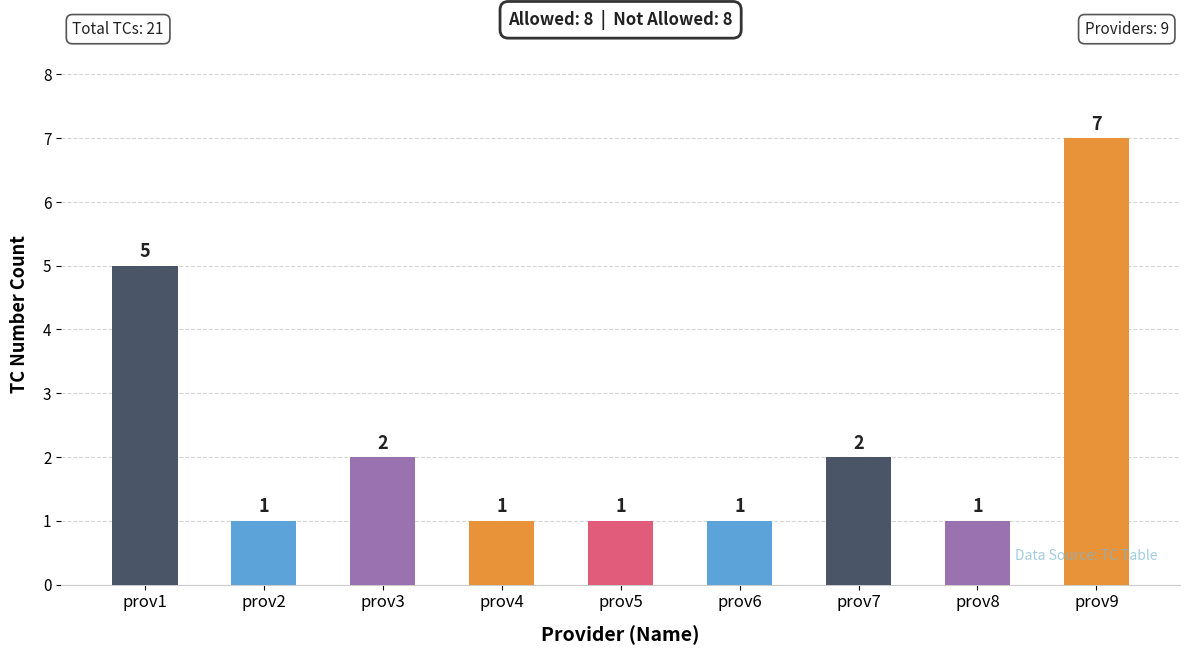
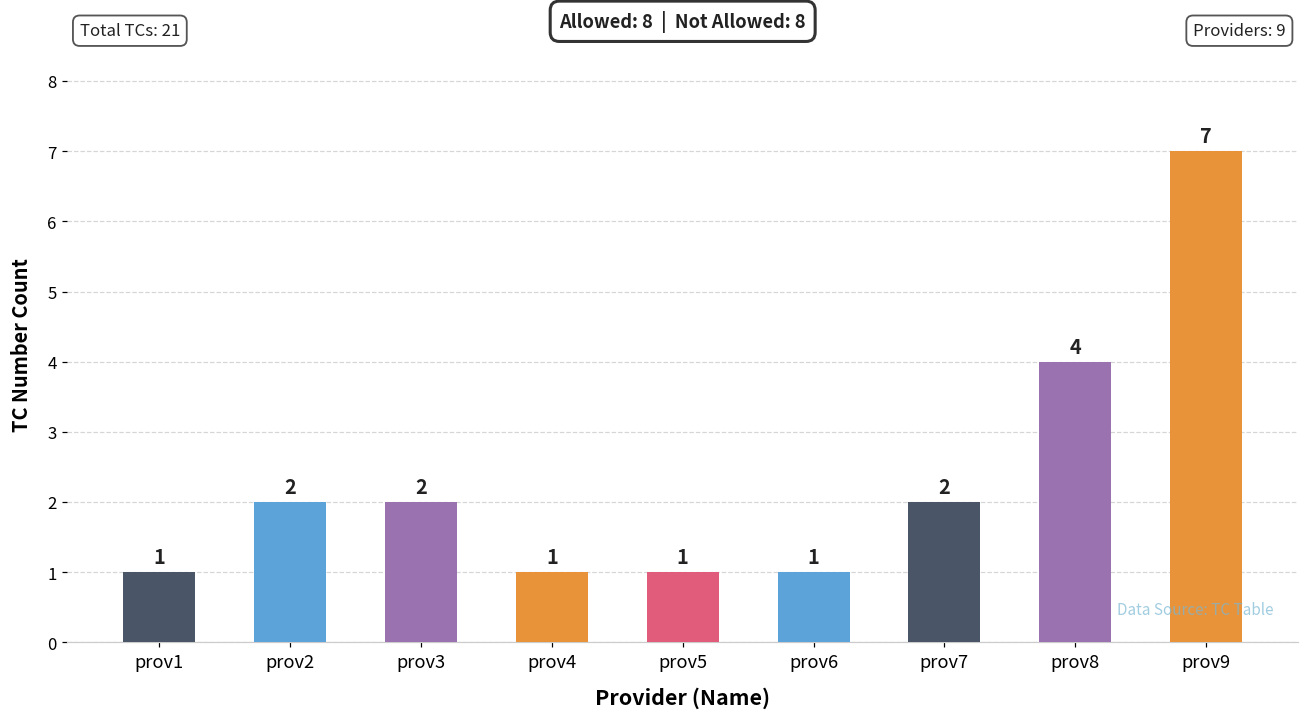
prov1: 5 -> 1
prov2: 1 -> 2
prov8: 1 -> 4
